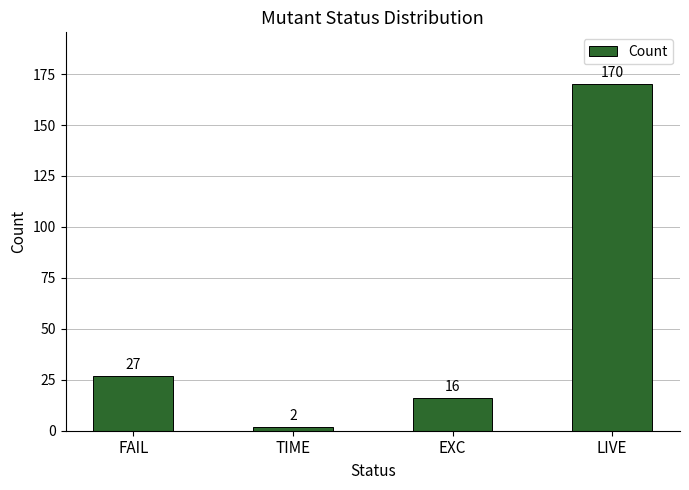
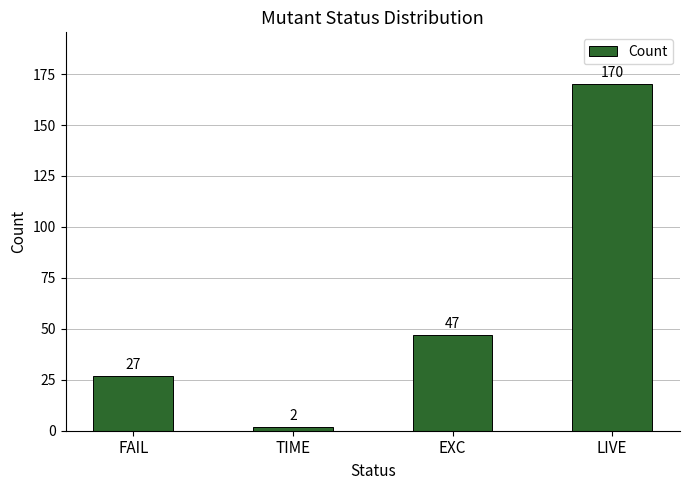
EXC: 16 -> 47
